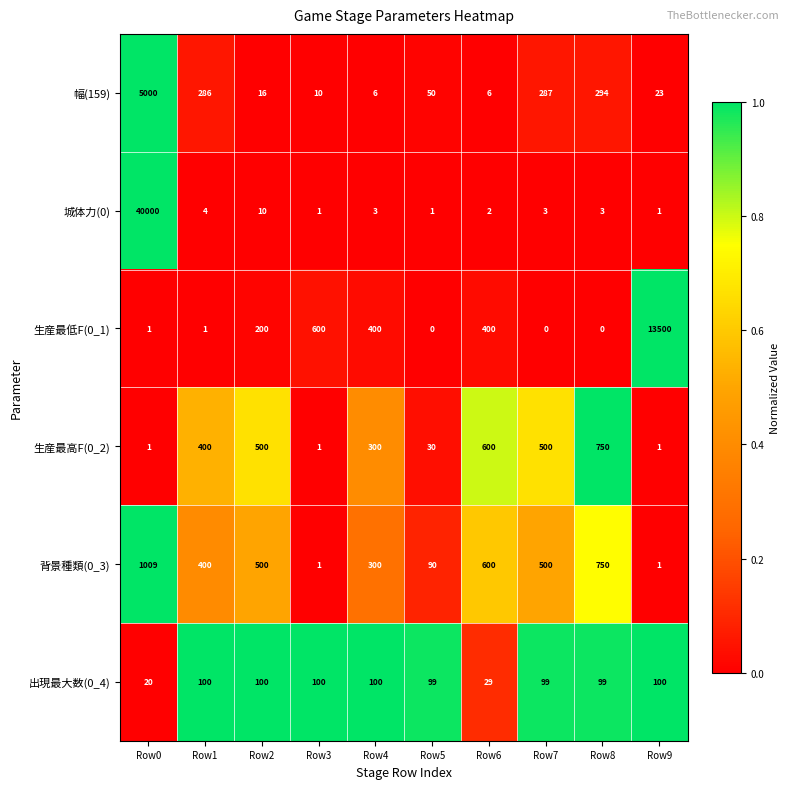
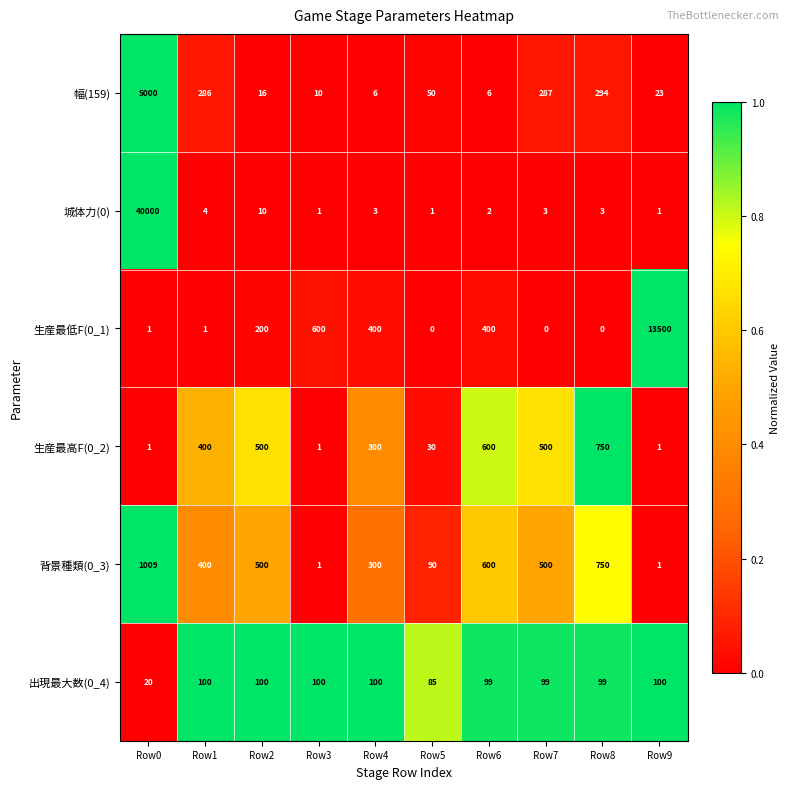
出現最大数(0_4), Row5: 99 -> 85
出現最大数(0_4), Row6: 29 -> 99
